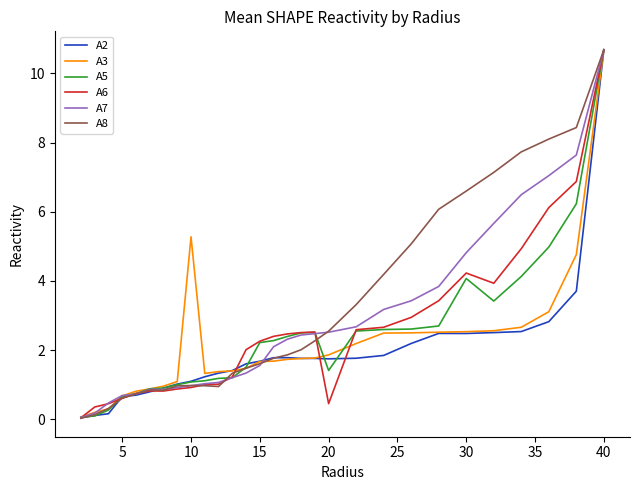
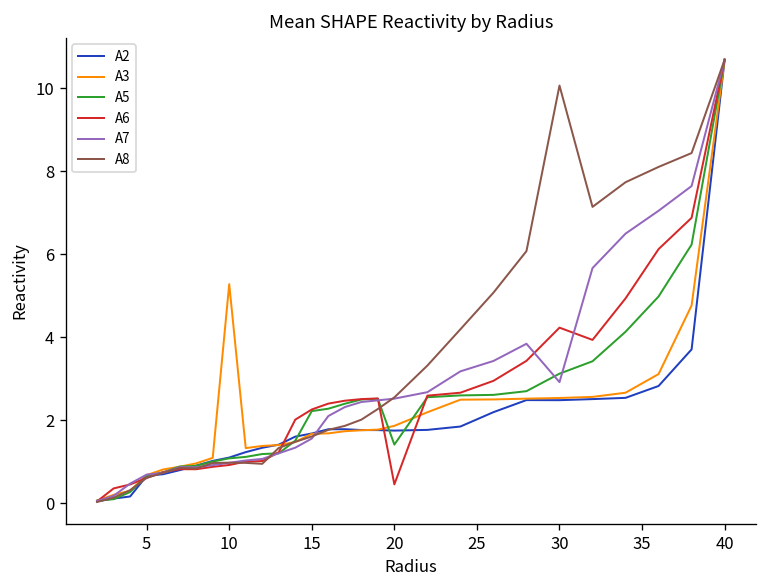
A5, 30: 4.1 -> 3.1
A7, 30: 4.8 -> 2.9
A8, 30: 6.6 -> 10.1
